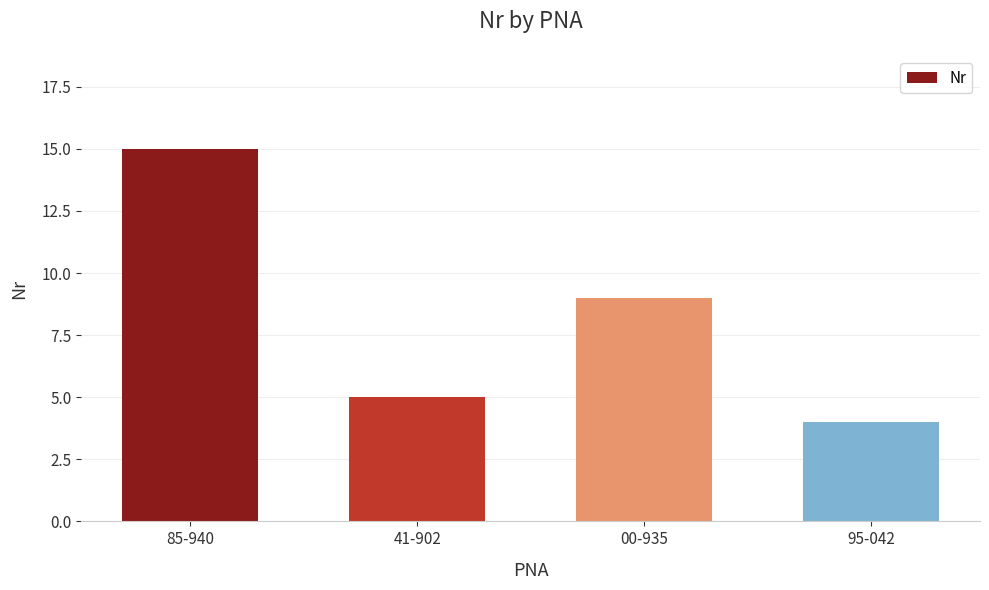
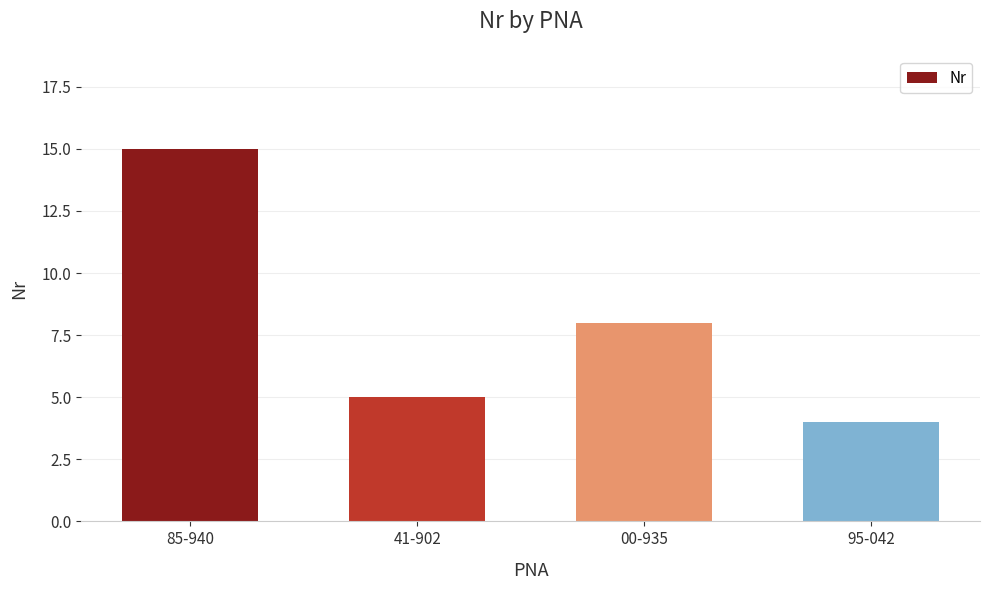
00-935: 9 -> 8
